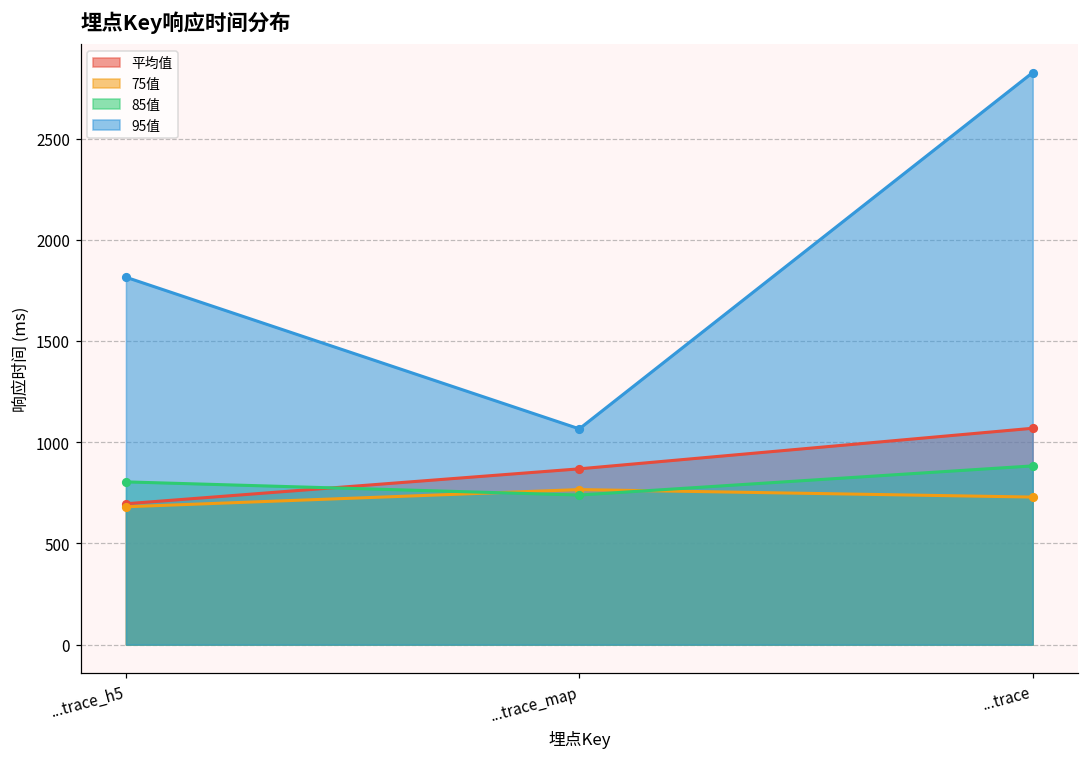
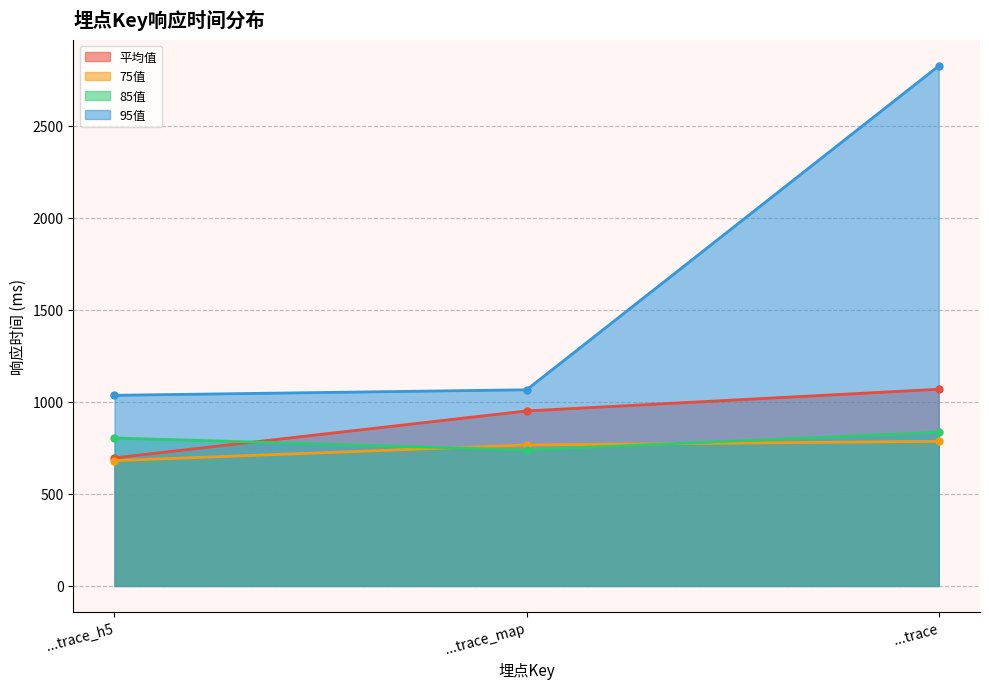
95值, ...trace_h5: 1820 -> 1040
平均值, ...trace_map: 870 -> 950
75值, ...trace: 730 -> 790
85值, ...trace: 880 -> 840
